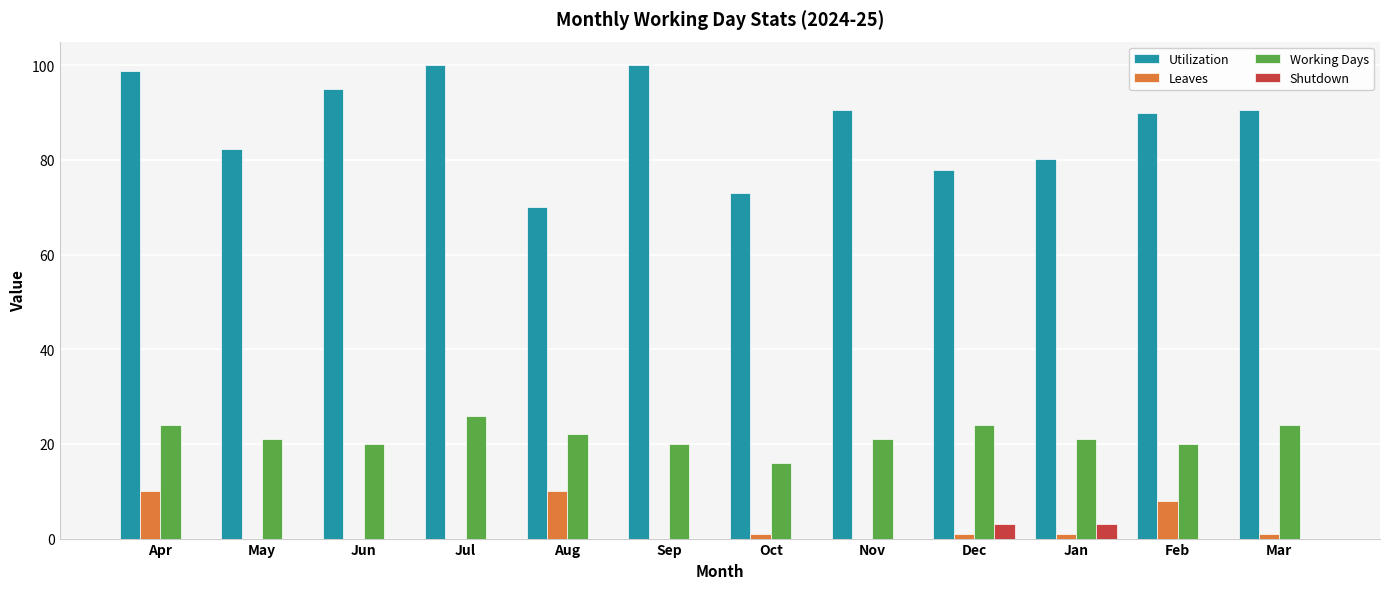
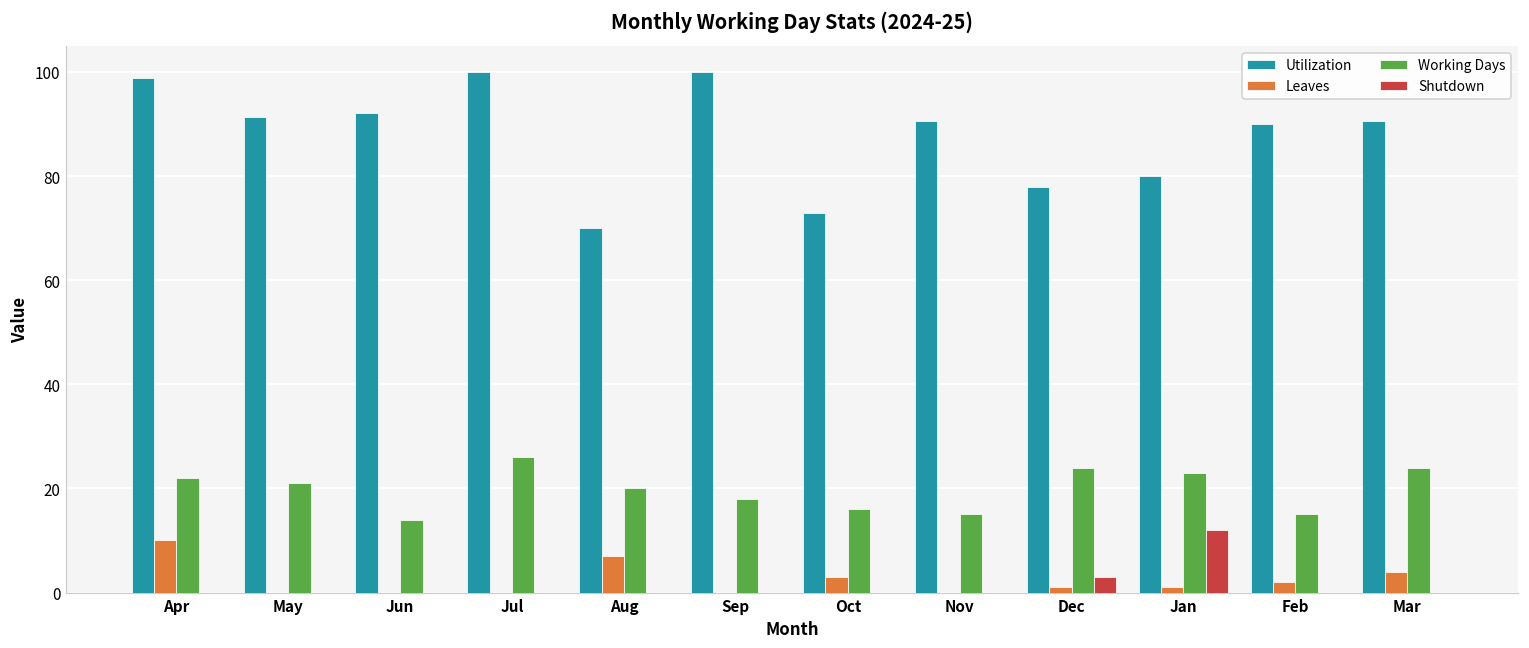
Working Days, Apr: 24 -> 22
Utilization, May: 82 -> 91
Utilization, Jun: 95 -> 92
Working Days, Jun: 20 -> 14
Leaves, Aug: 10 -> 7
Working Days, Aug: 22 -> 20
Working Days, Sep: 20 -> 18
Leaves, Oct: 1 -> 3
Working Days, Nov: 21 -> 15
Working Days, Jan: 21 -> 23
Shutdown, Jan: 3 -> 12
Leaves, Feb: 8 -> 2
Working Days, Feb: 20 -> 15
Leaves, Mar: 1 -> 4
